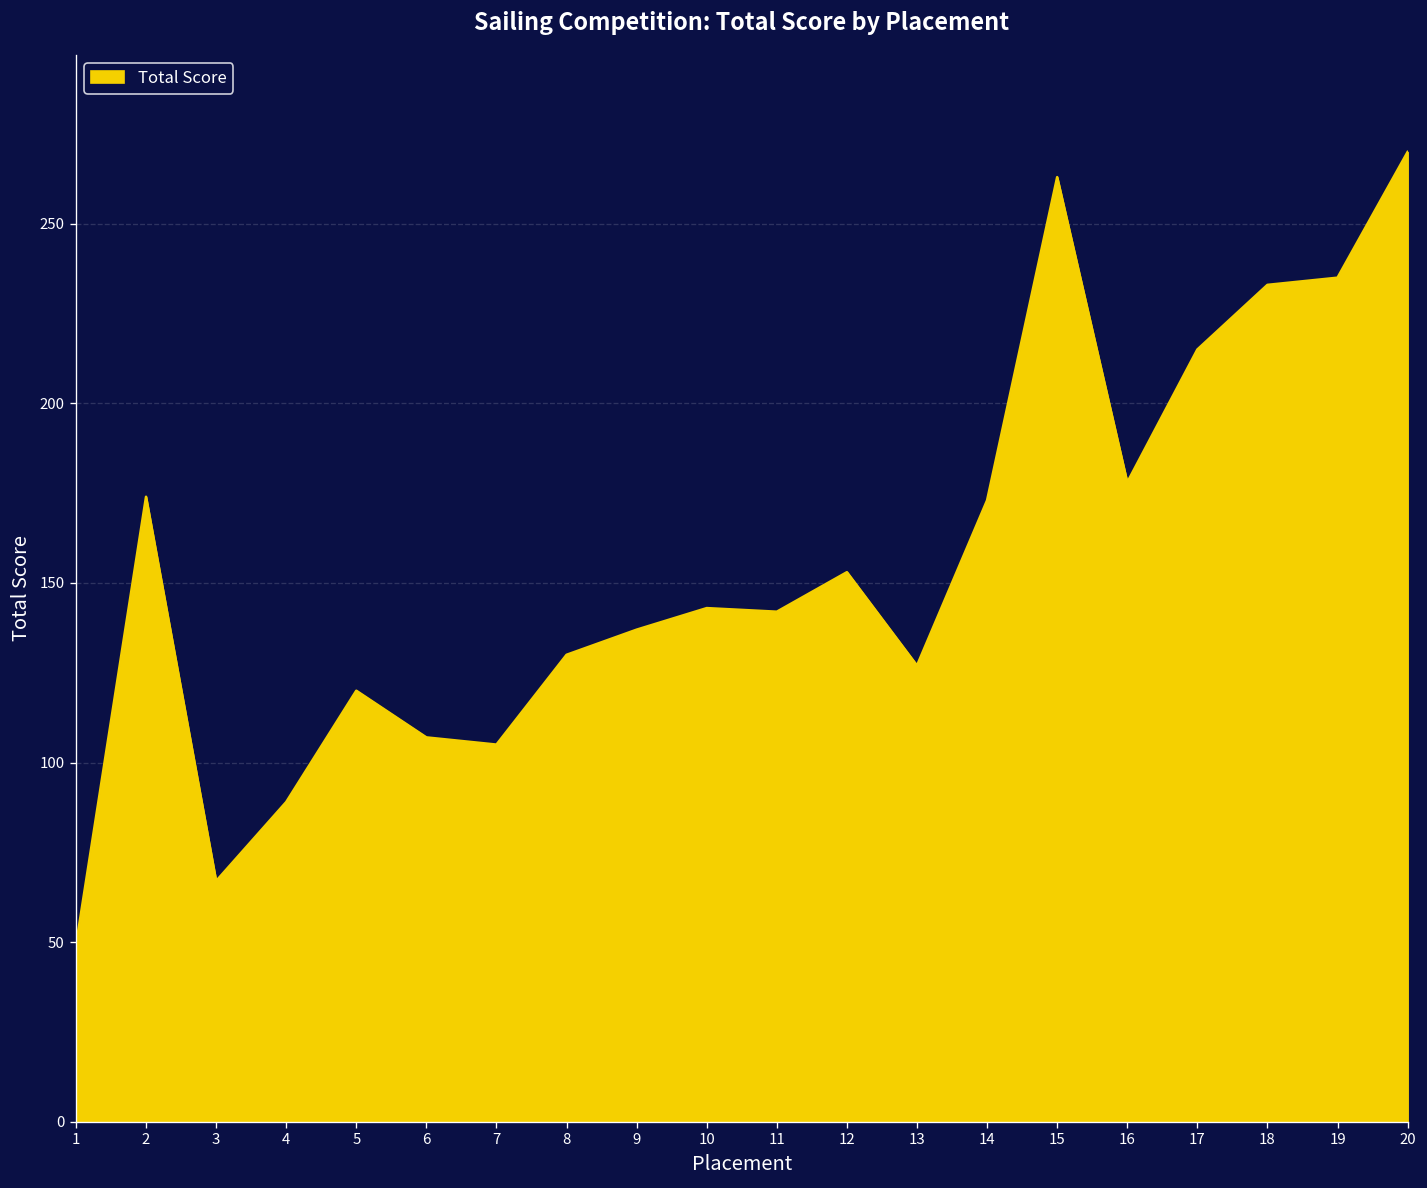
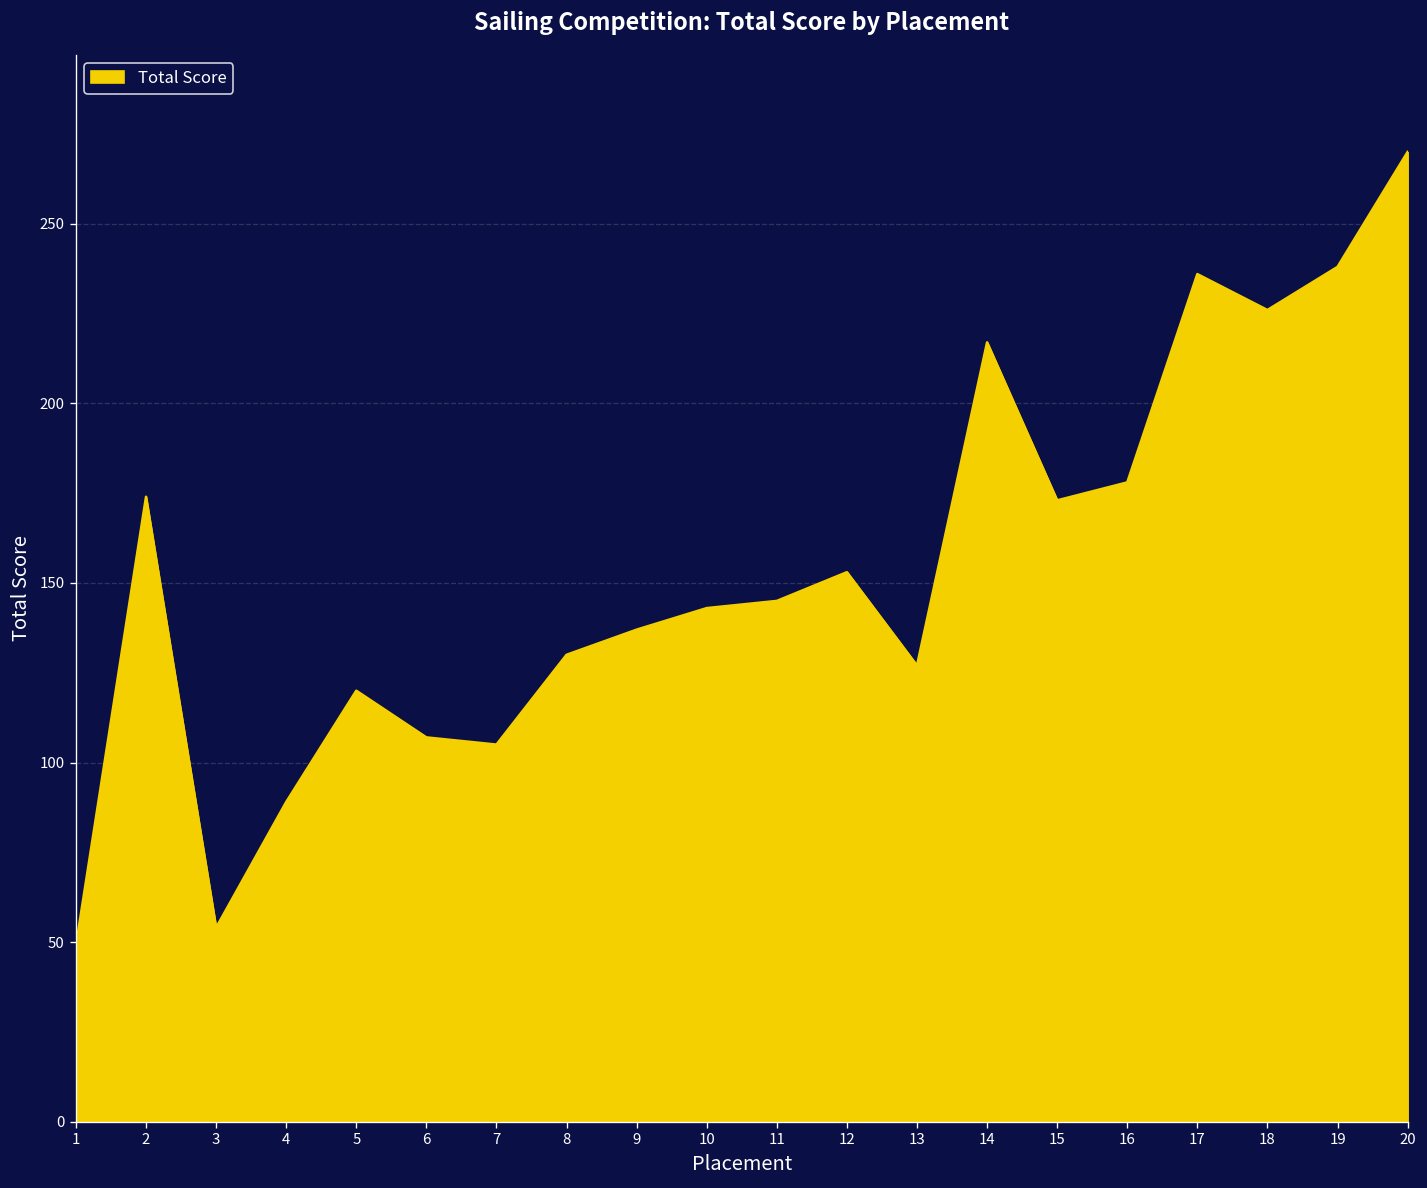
3: 67 -> 54
11: 142 -> 145
14: 173 -> 217
15: 263 -> 173
17: 215 -> 236
18: 233 -> 226
19: 235 -> 238
